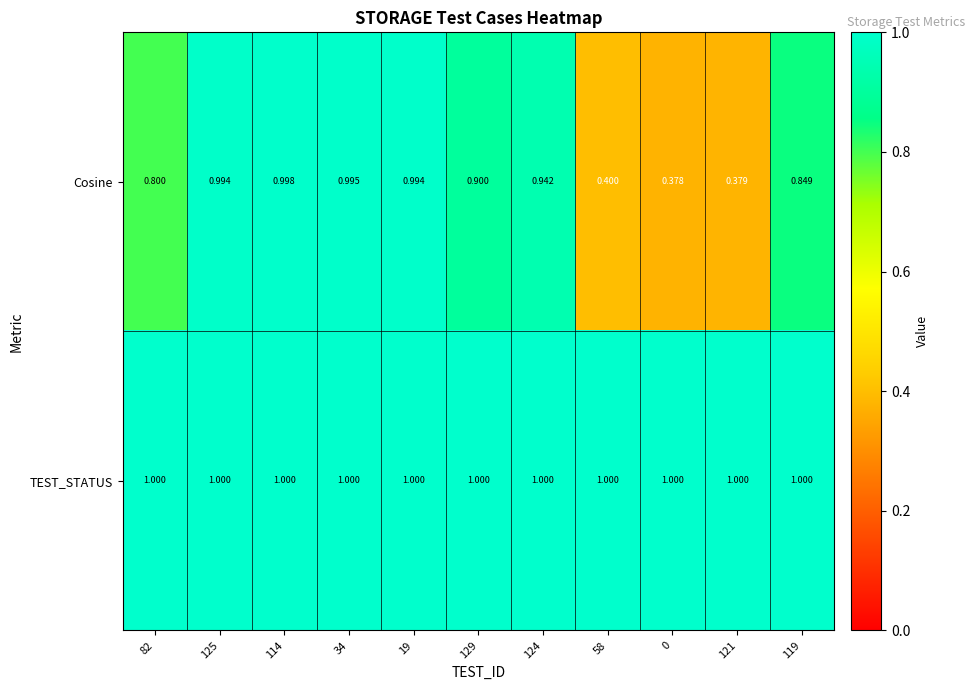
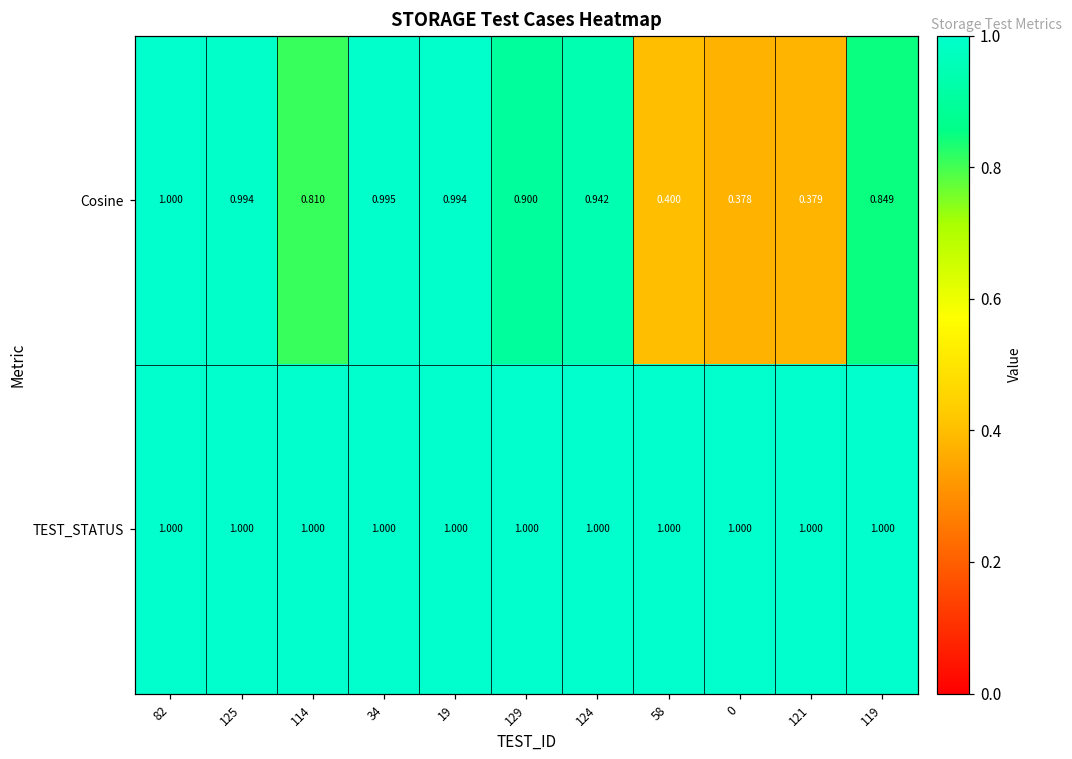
Cosine, 82: 0.800 -> 1.000
Cosine, 114: 0.998 -> 0.810
